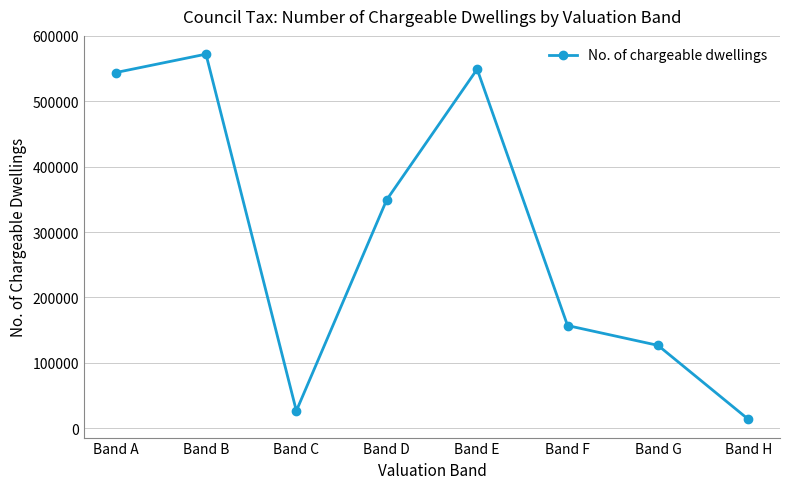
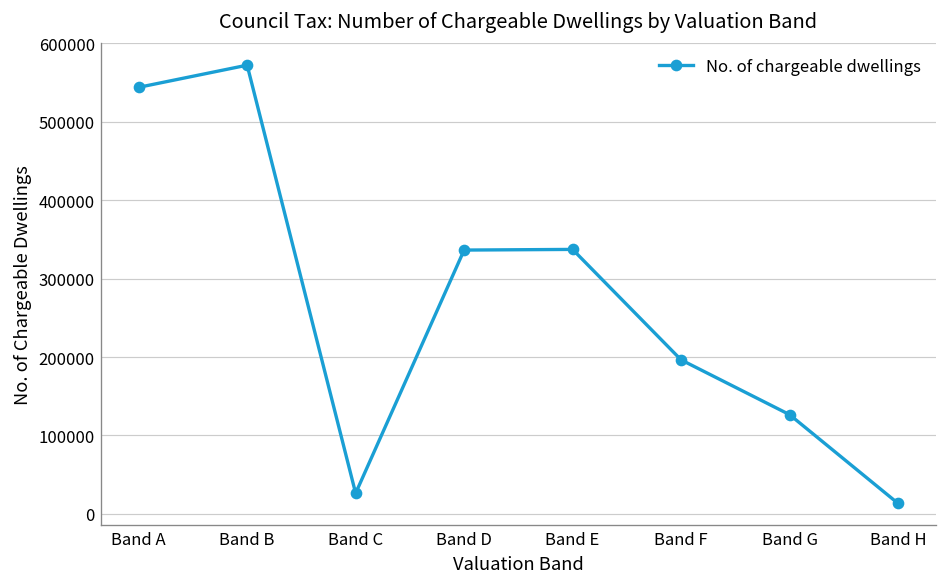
Band D: 350000 -> 340000
Band E: 550000 -> 340000
Band F: 160000 -> 200000
